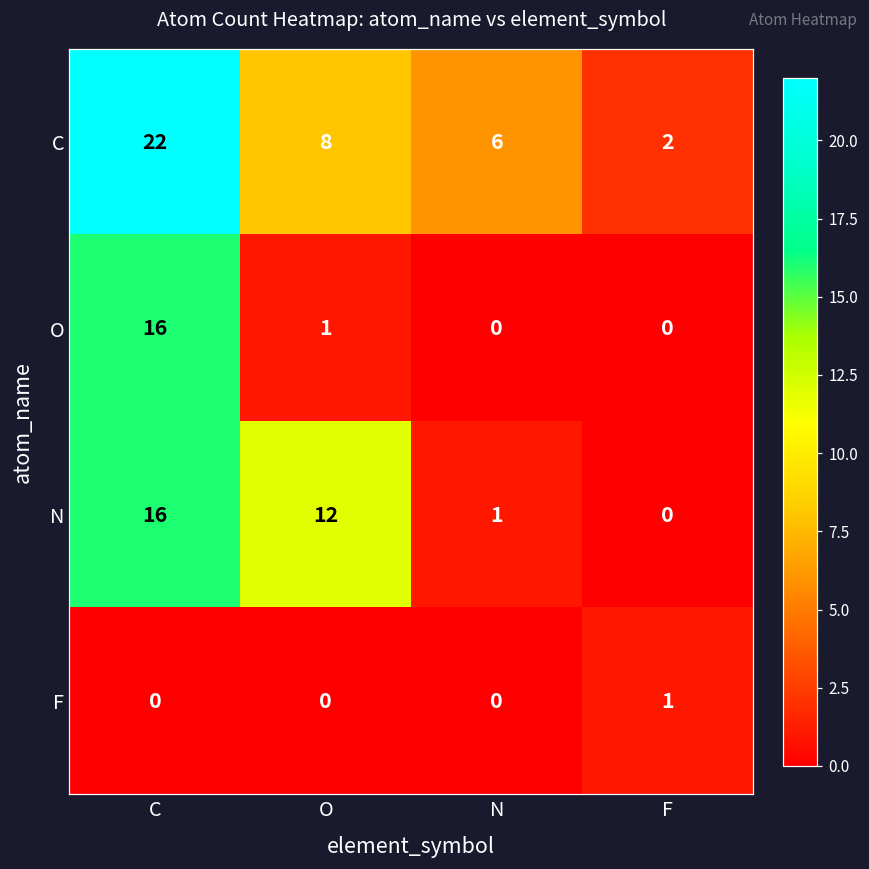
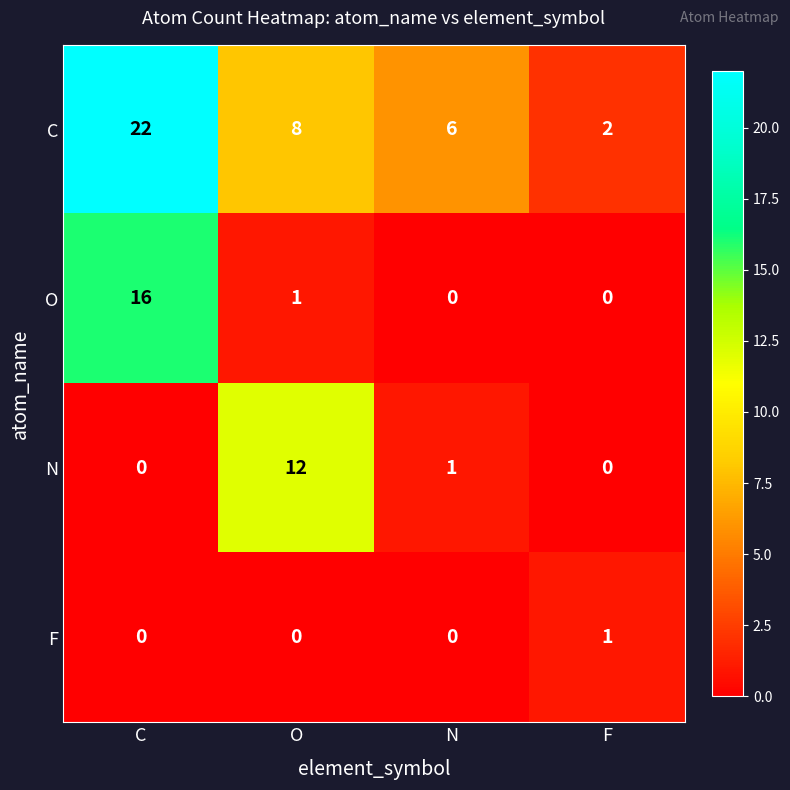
N, C: 16 -> 0
